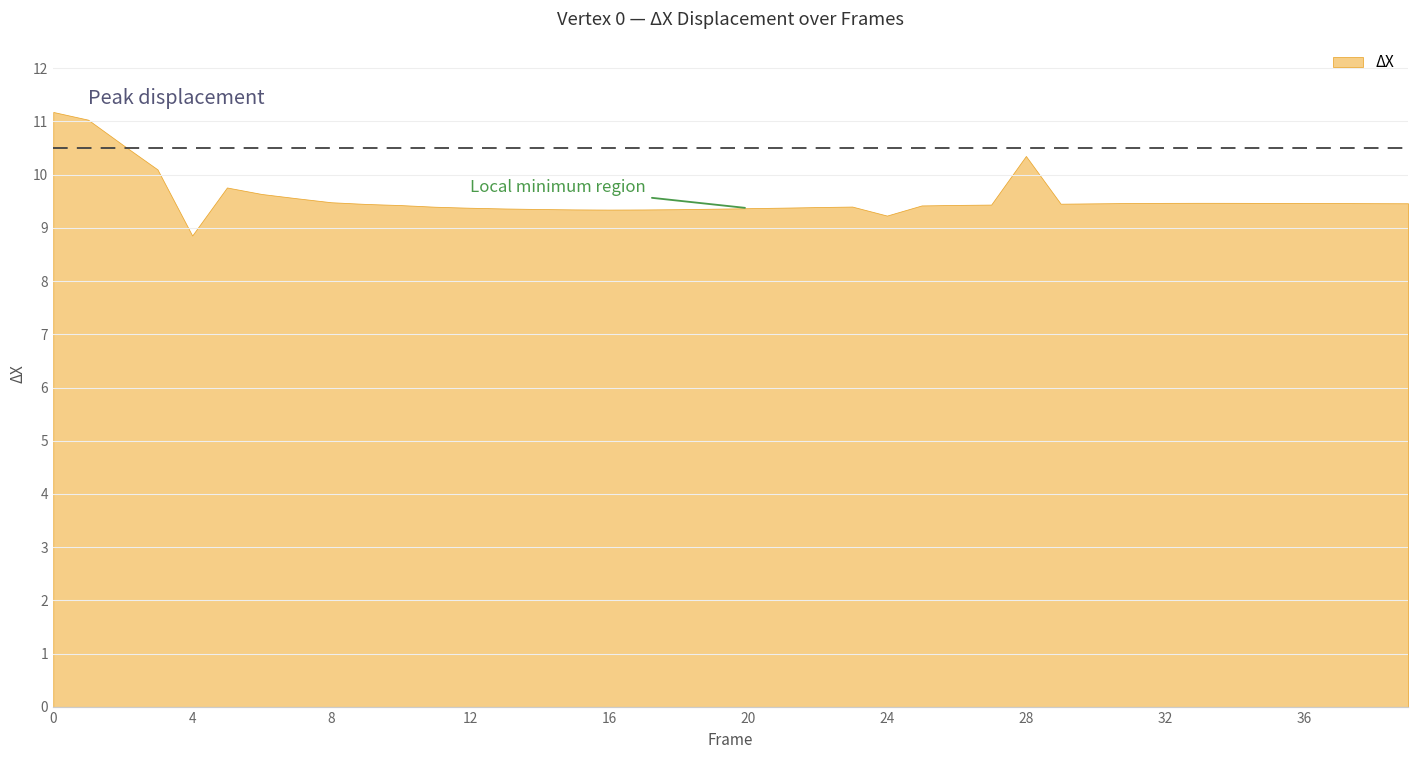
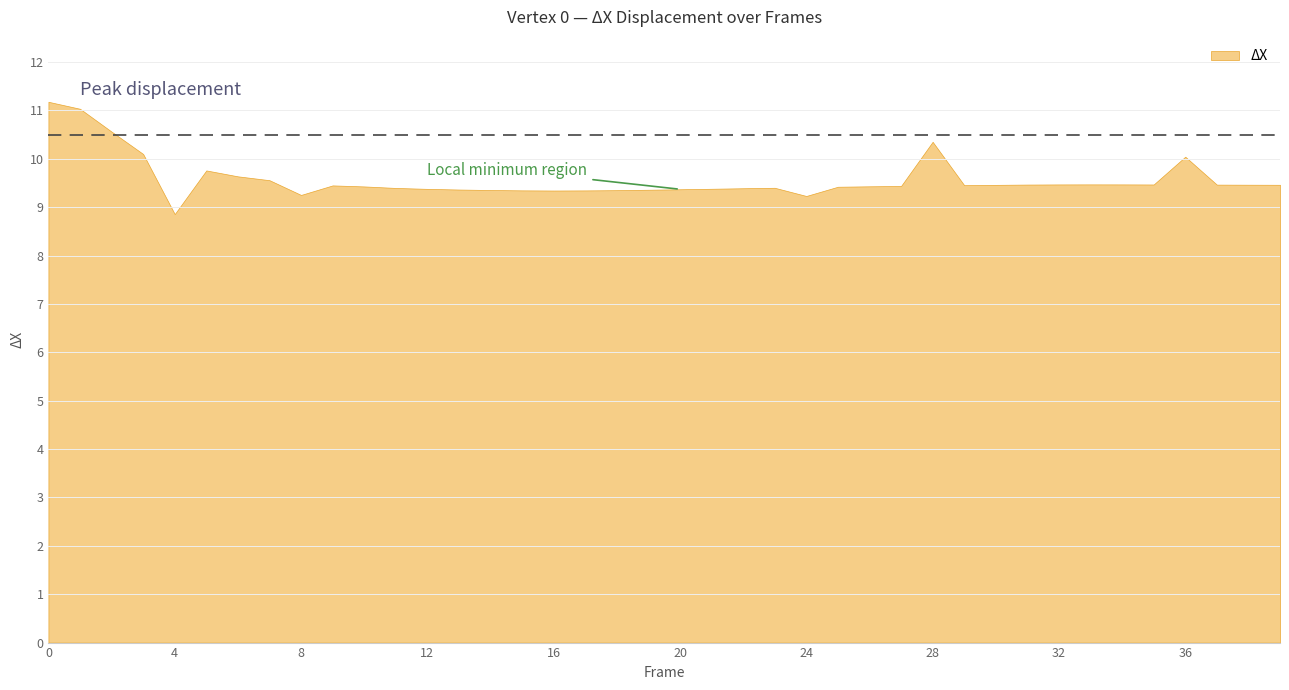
8: 9.5 -> 9.3
36: 9.5 -> 10.0
